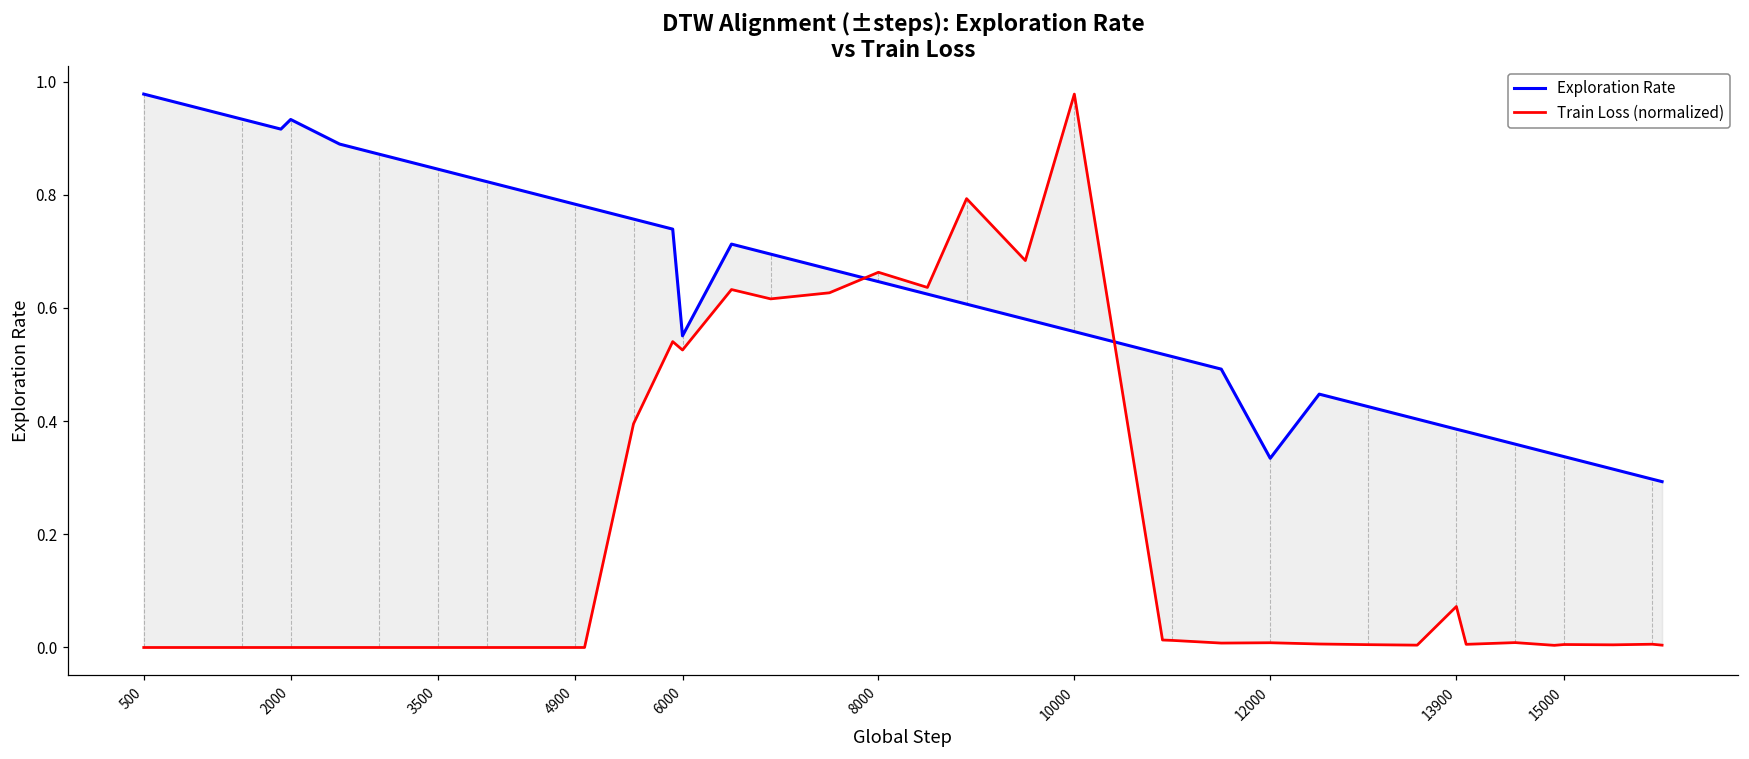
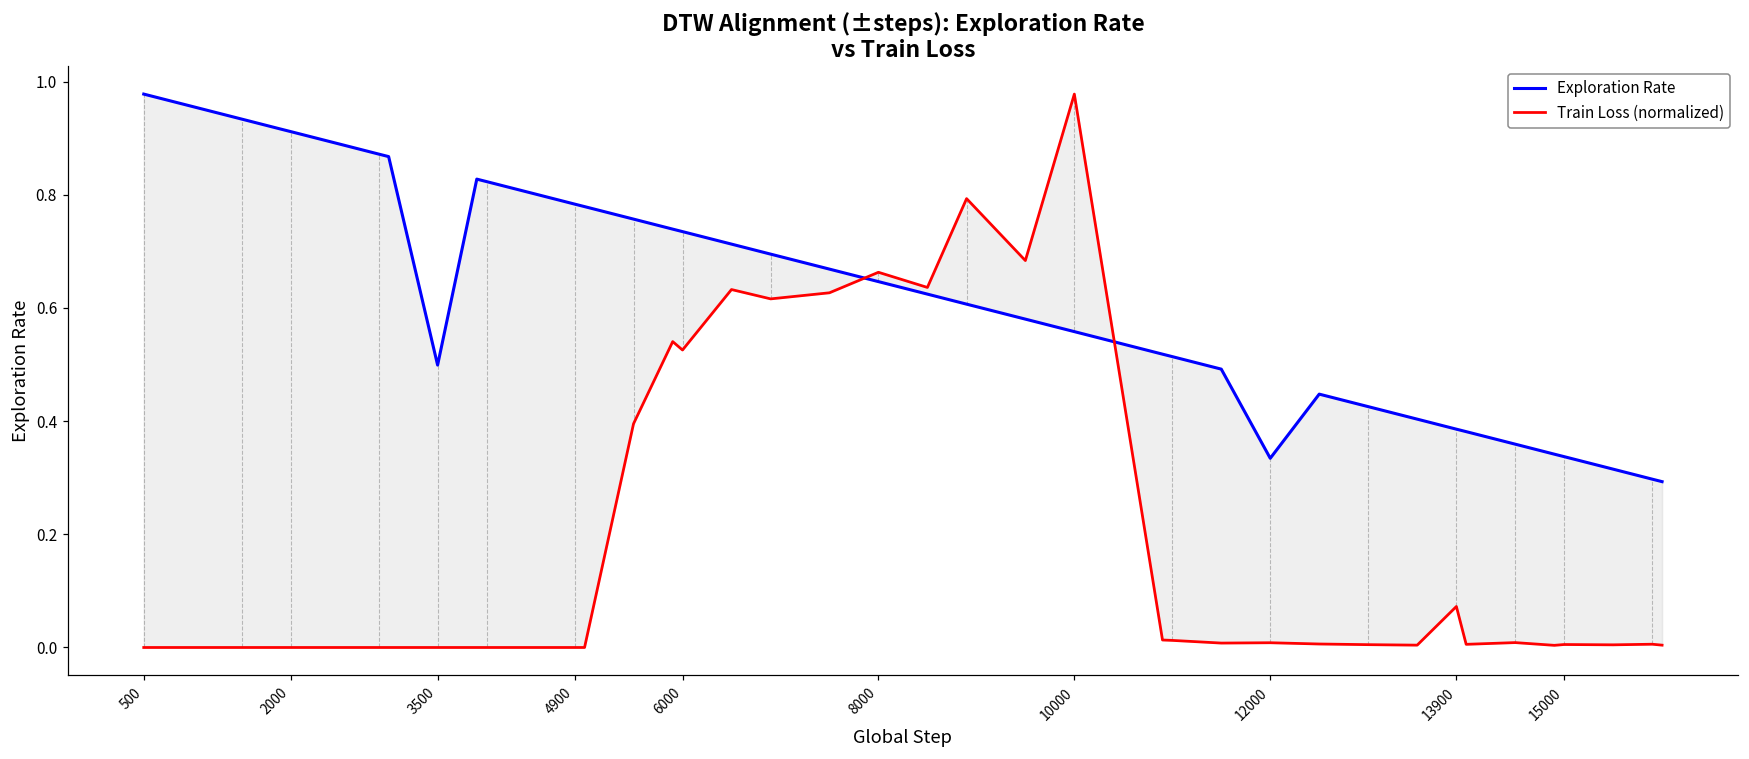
Exploration Rate, 2000: 0.93 -> 0.91
Exploration Rate, 3500: 0.85 -> 0.50
Exploration Rate, 6000: 0.55 -> 0.73
